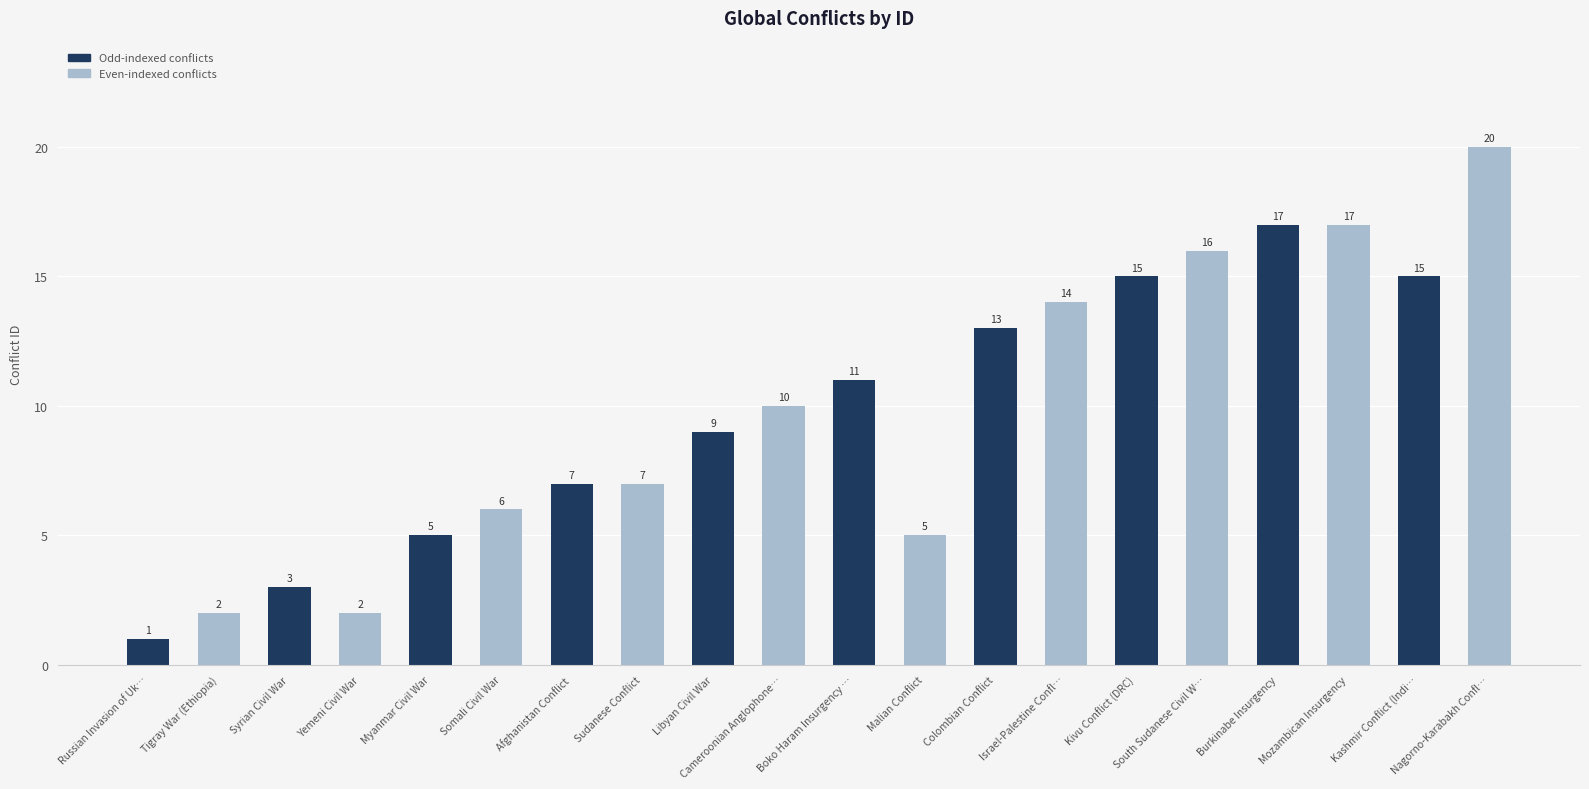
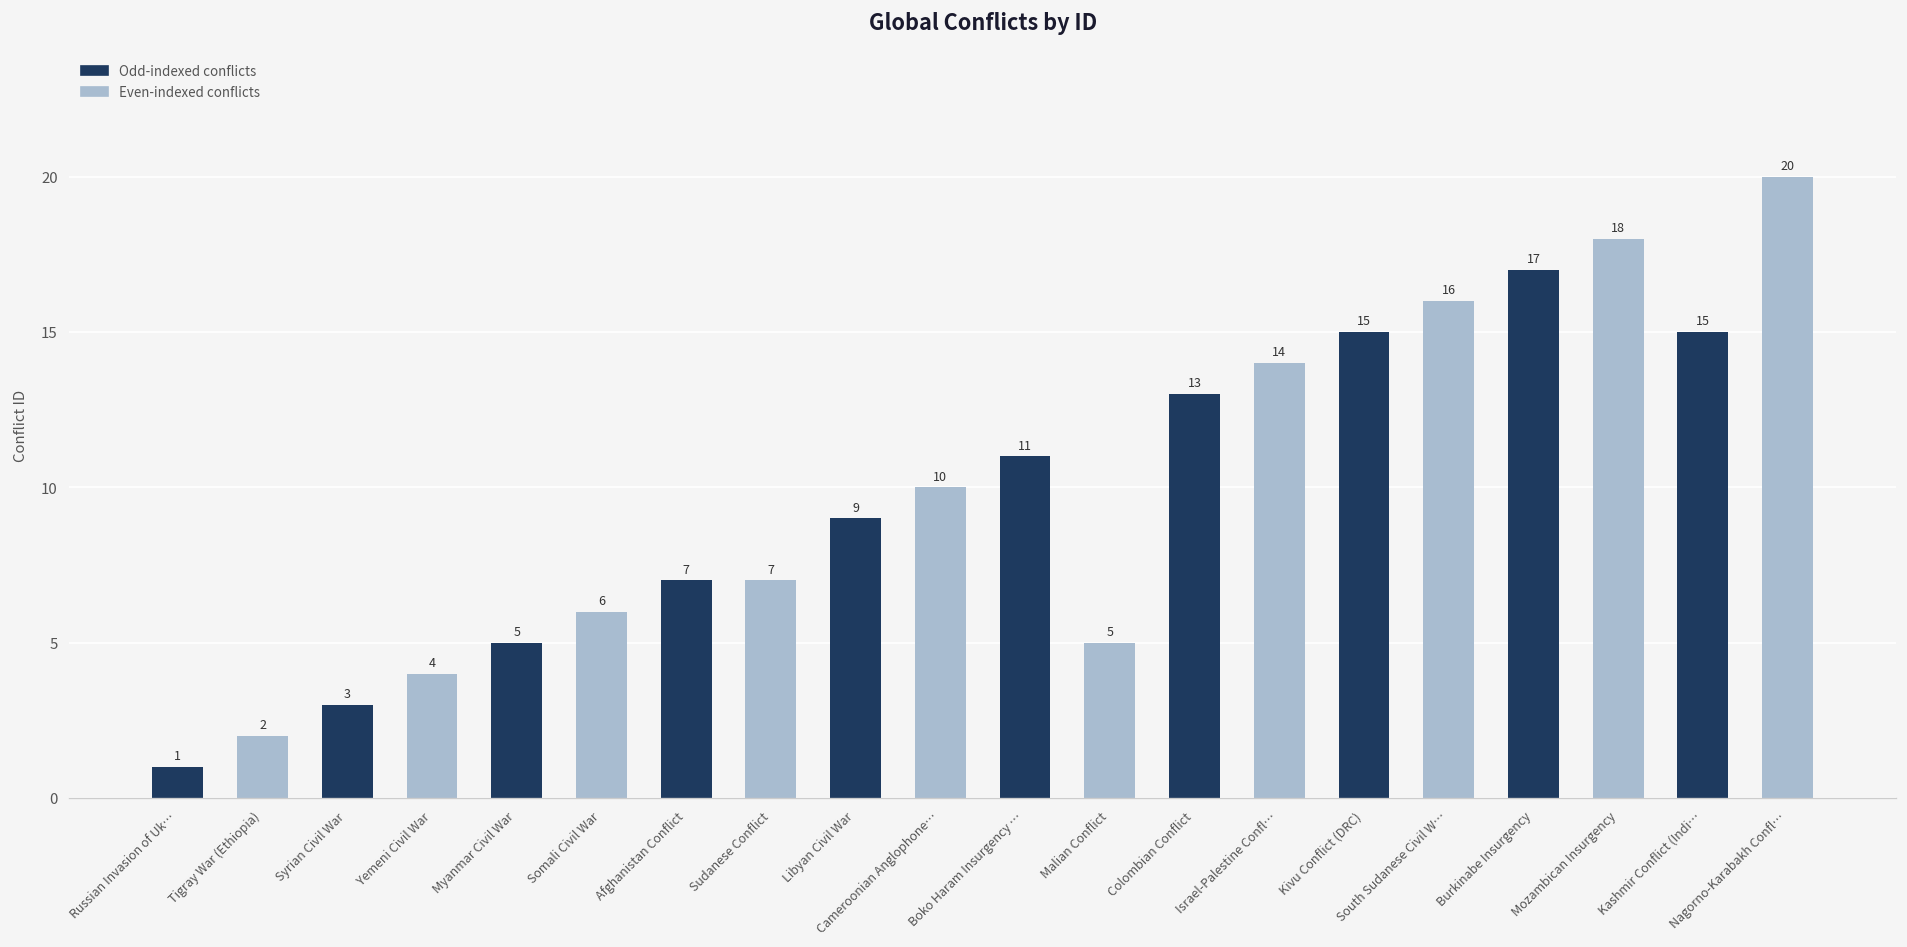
Yemeni Civil War: 2 -> 4
Mozambican Insurgency: 17 -> 18
